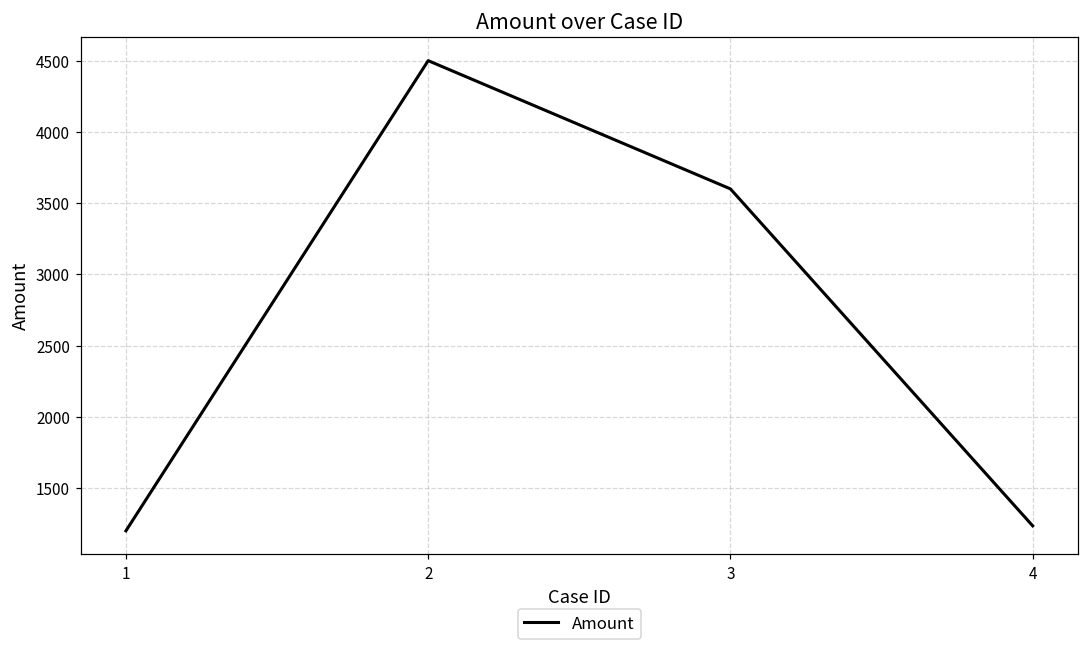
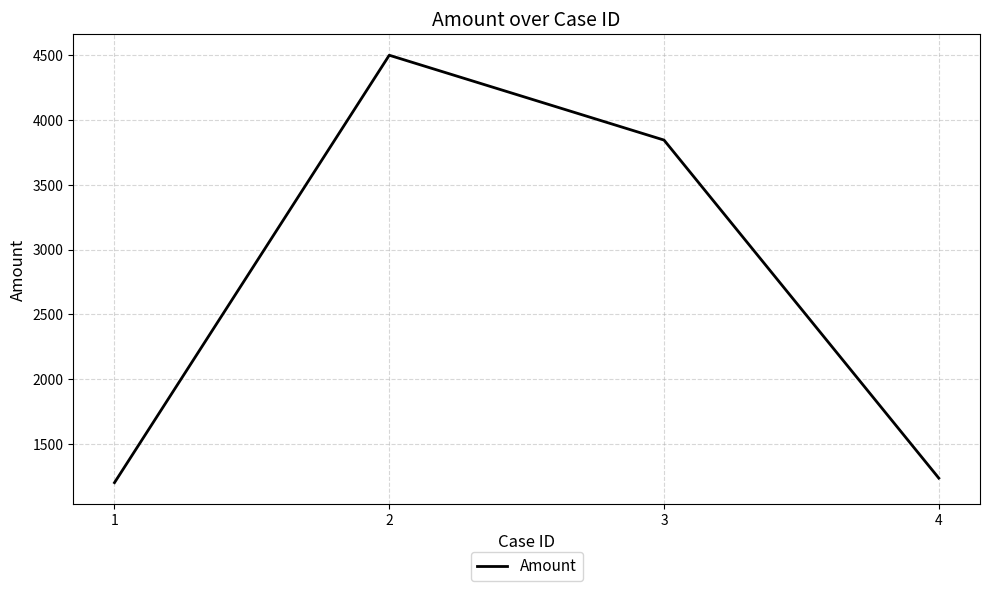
3: 3600 -> 3850
